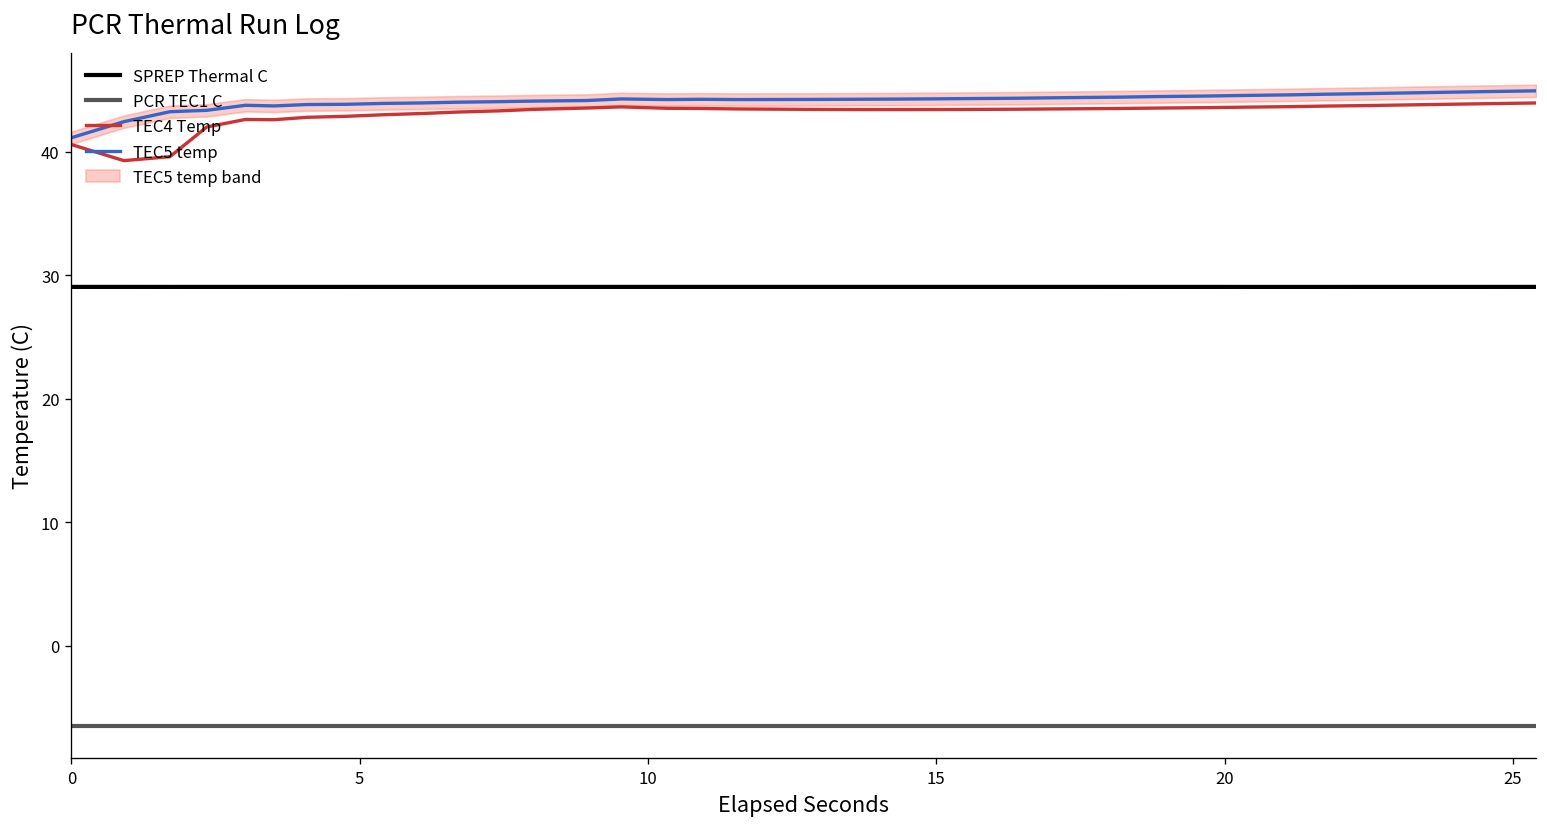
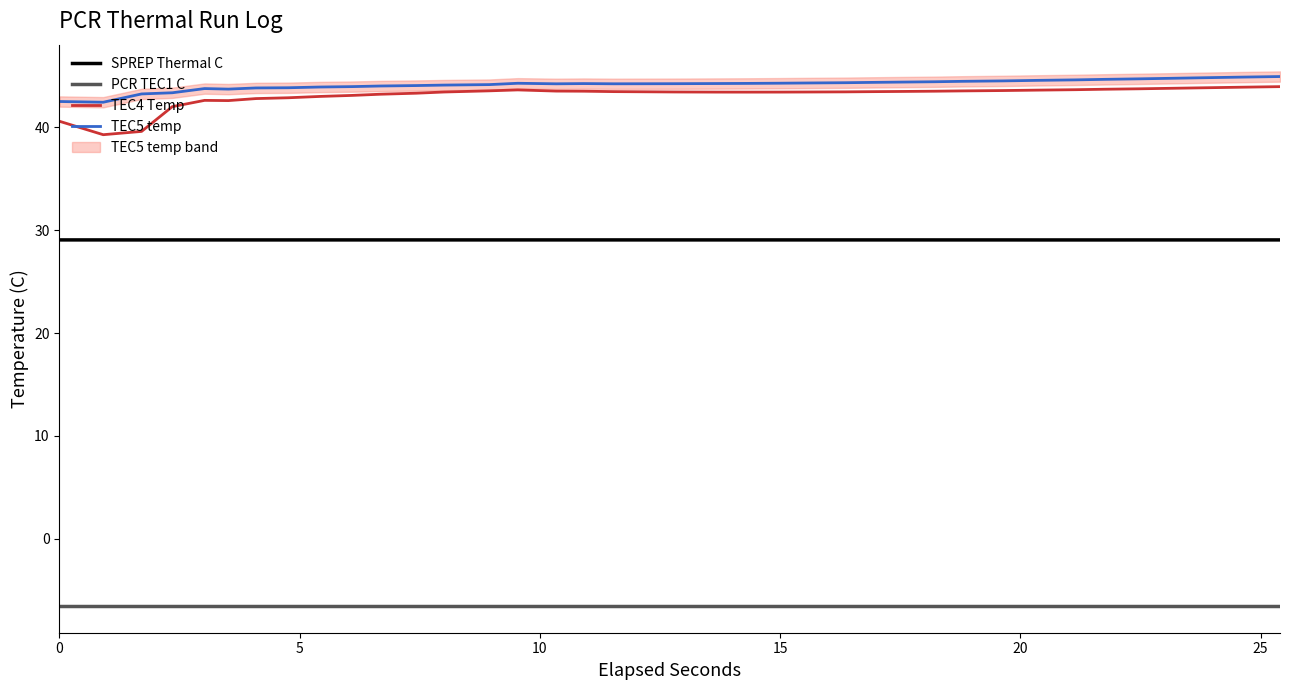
TEC5 temp, 0: 41.1 -> 42.5
